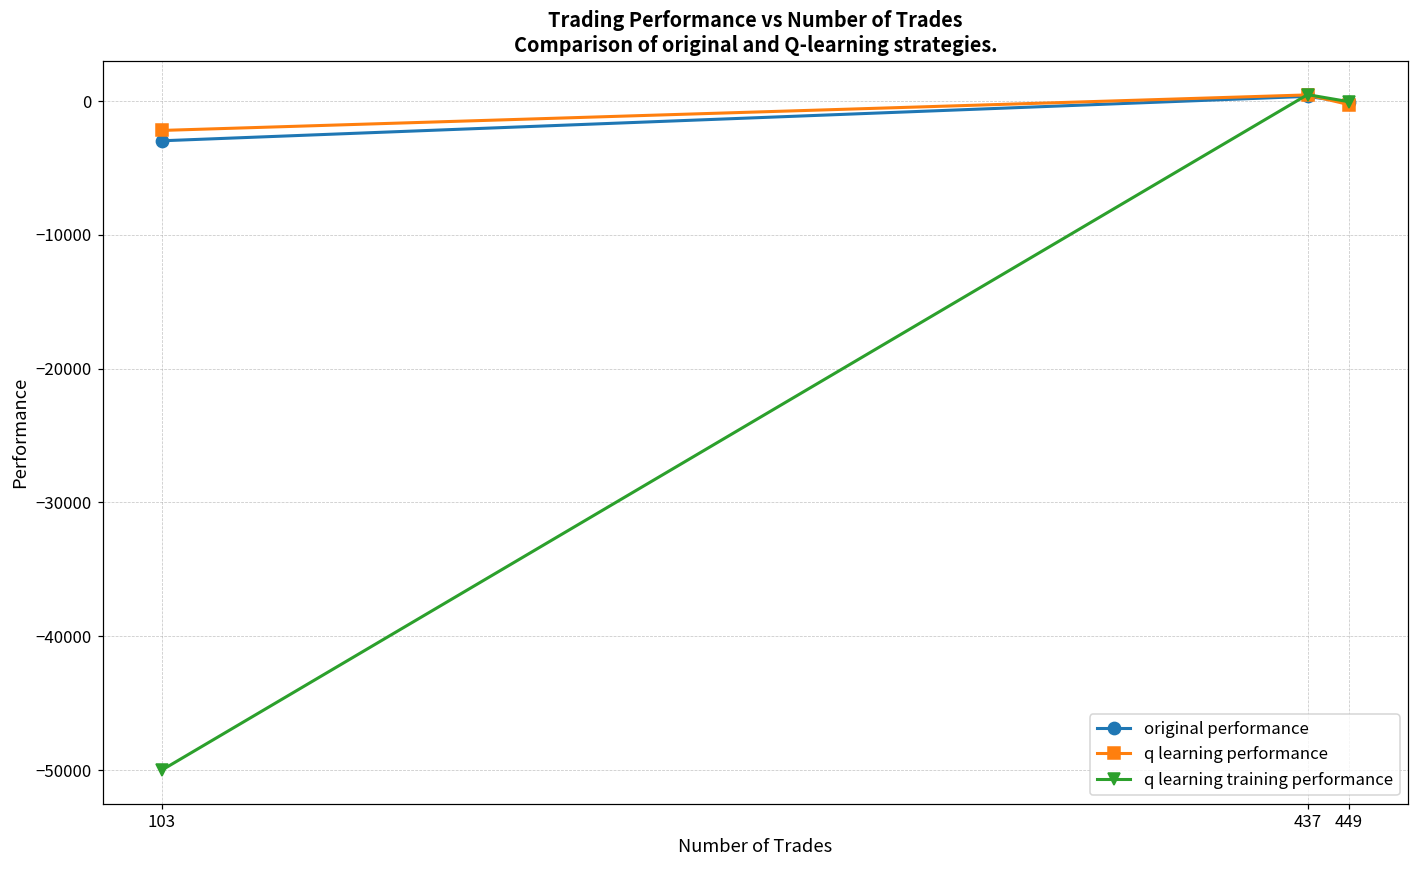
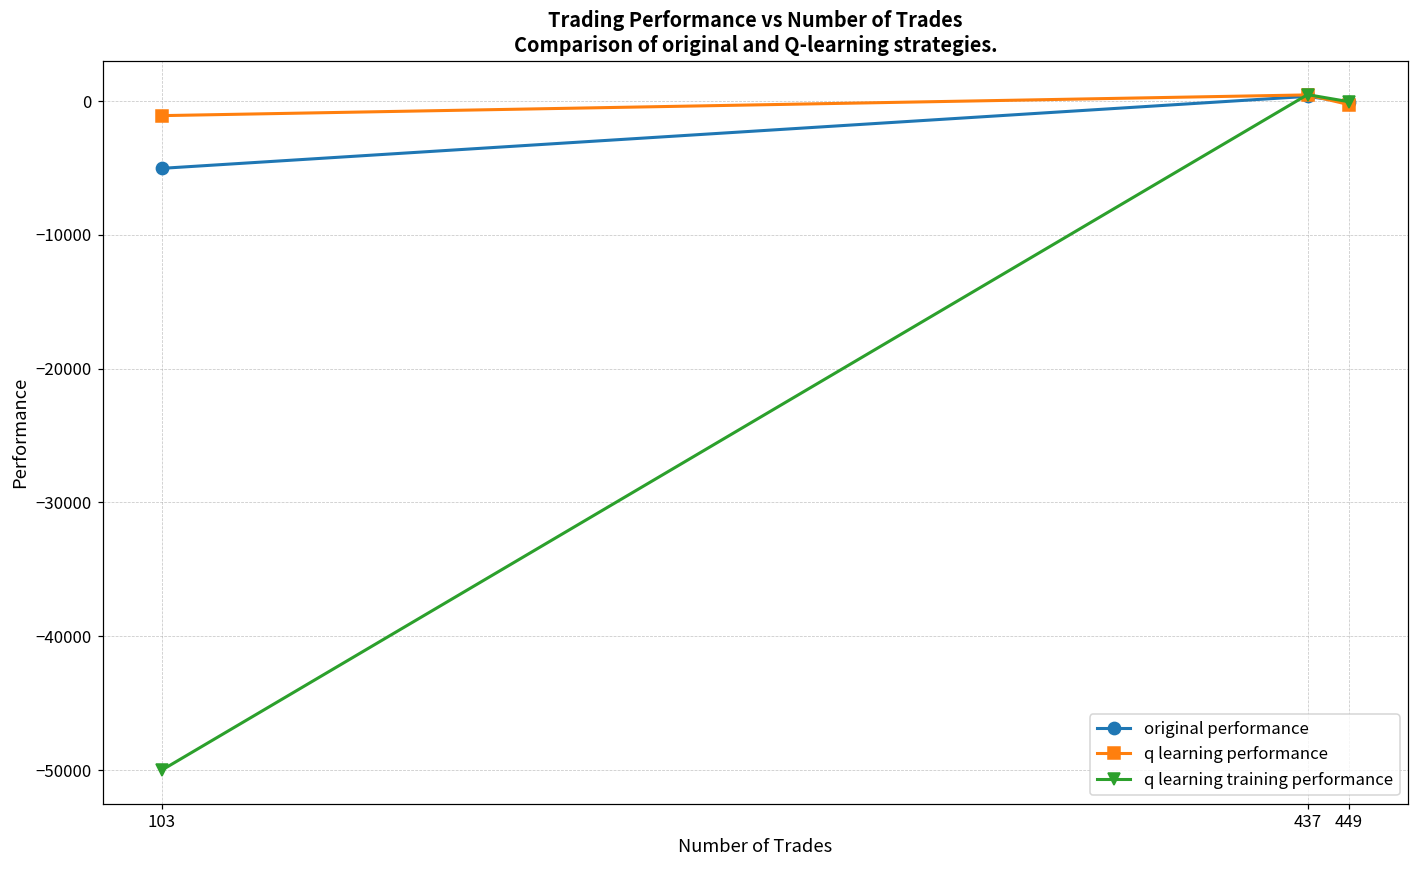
original performance, 103: -3000 -> -5000
q learning performance, 103: -2200 -> -1100
